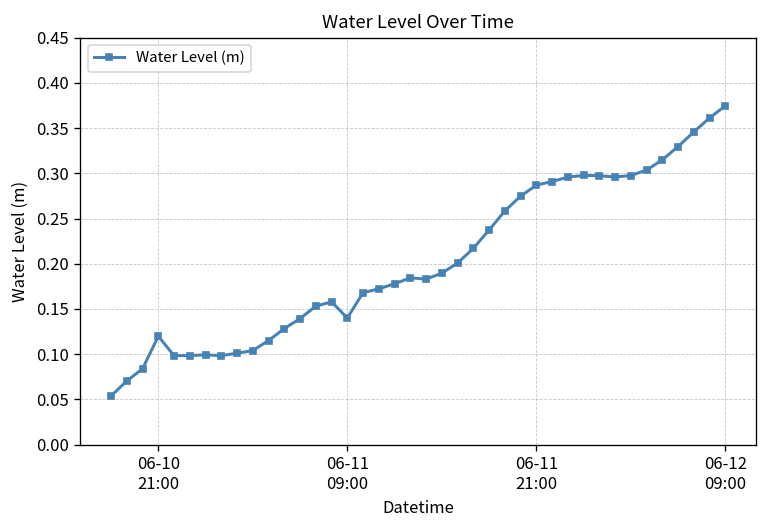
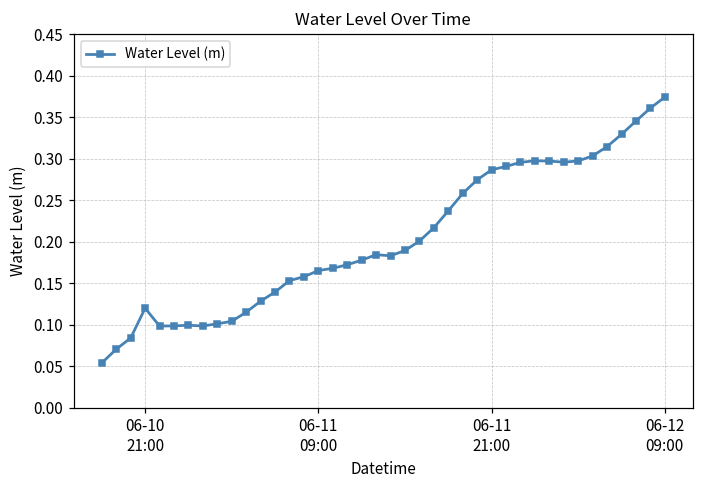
06-11 09:00: 0.14 -> 0.17
